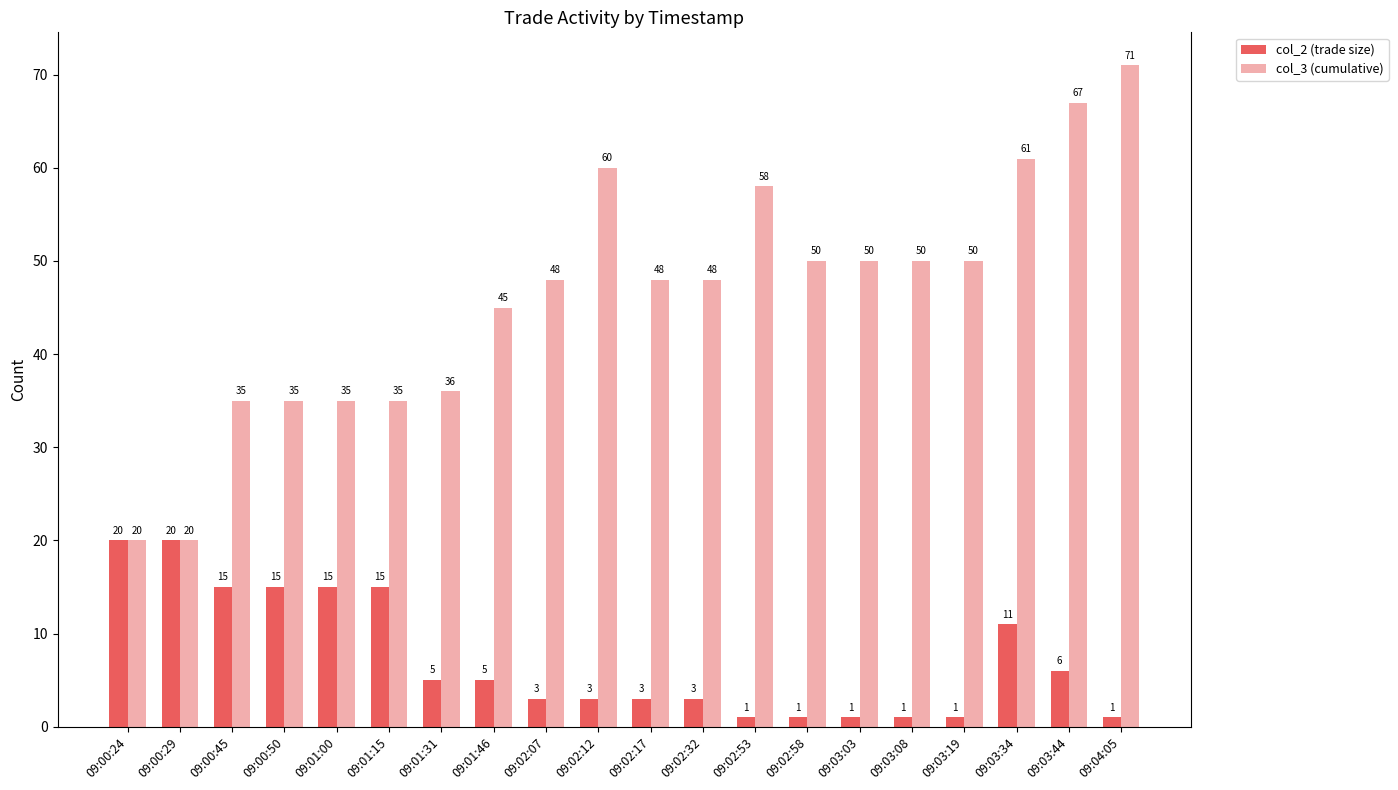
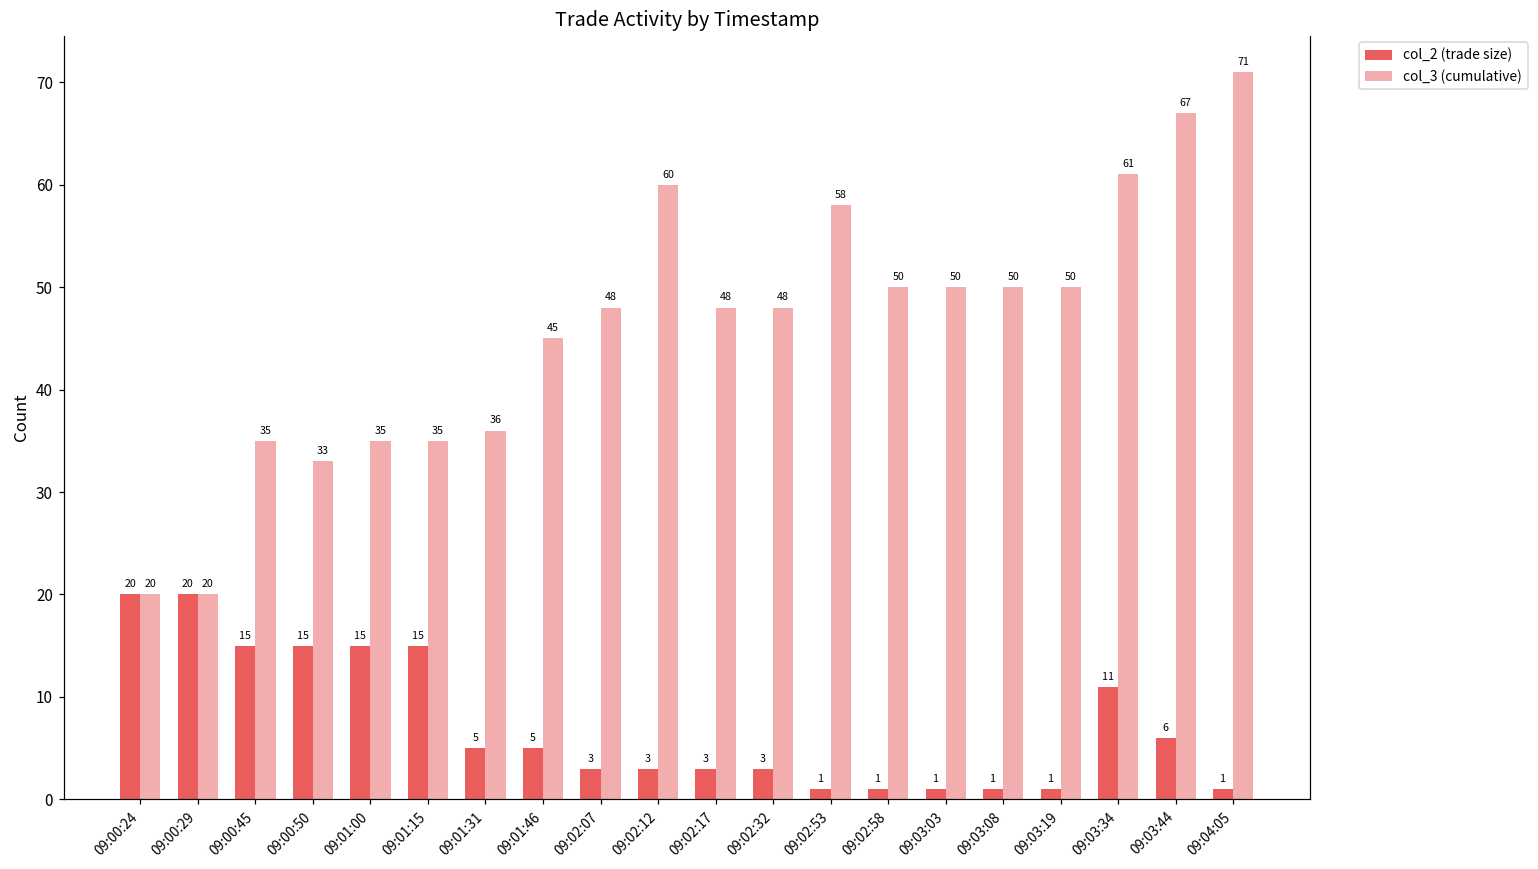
col_3 (cumulative), 09:00:50: 35 -> 33
